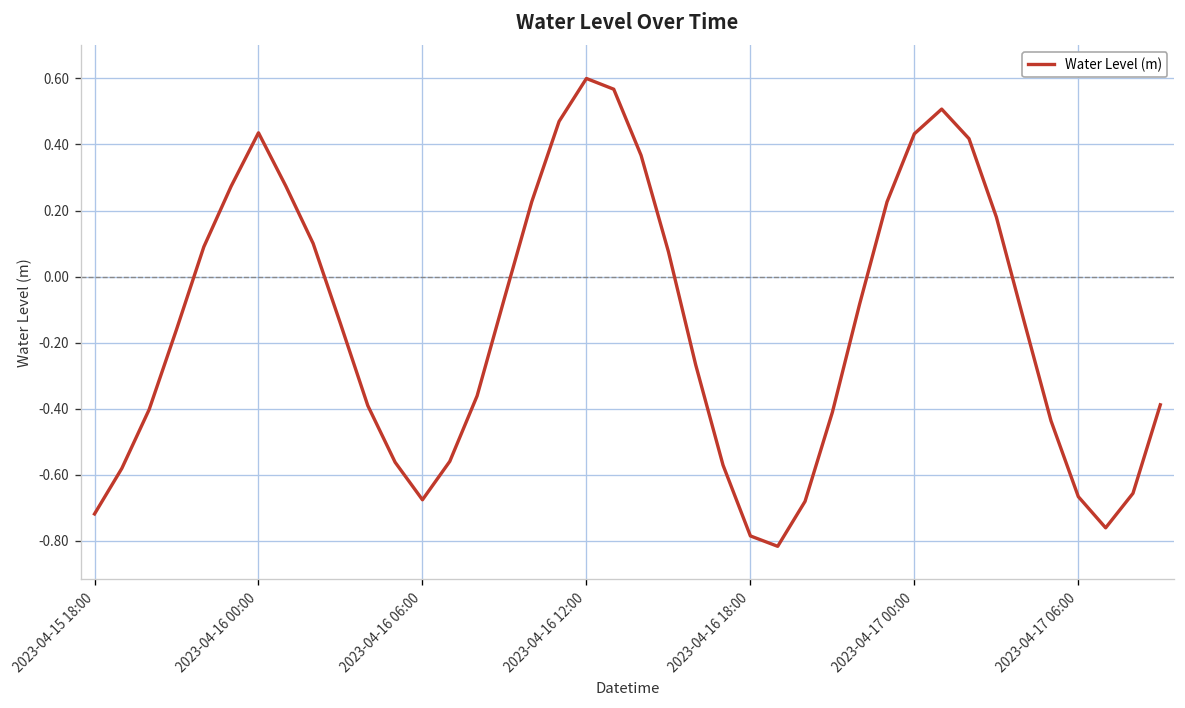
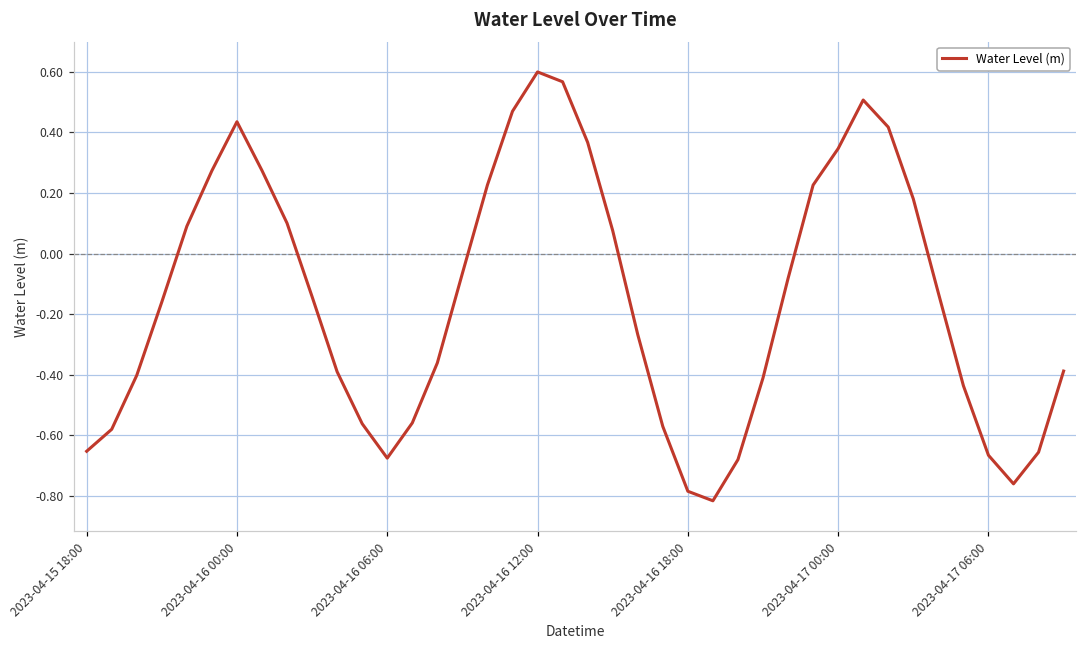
2023-04-15 18:00: -0.72 -> -0.65
2023-04-17 00:00: 0.43 -> 0.35
